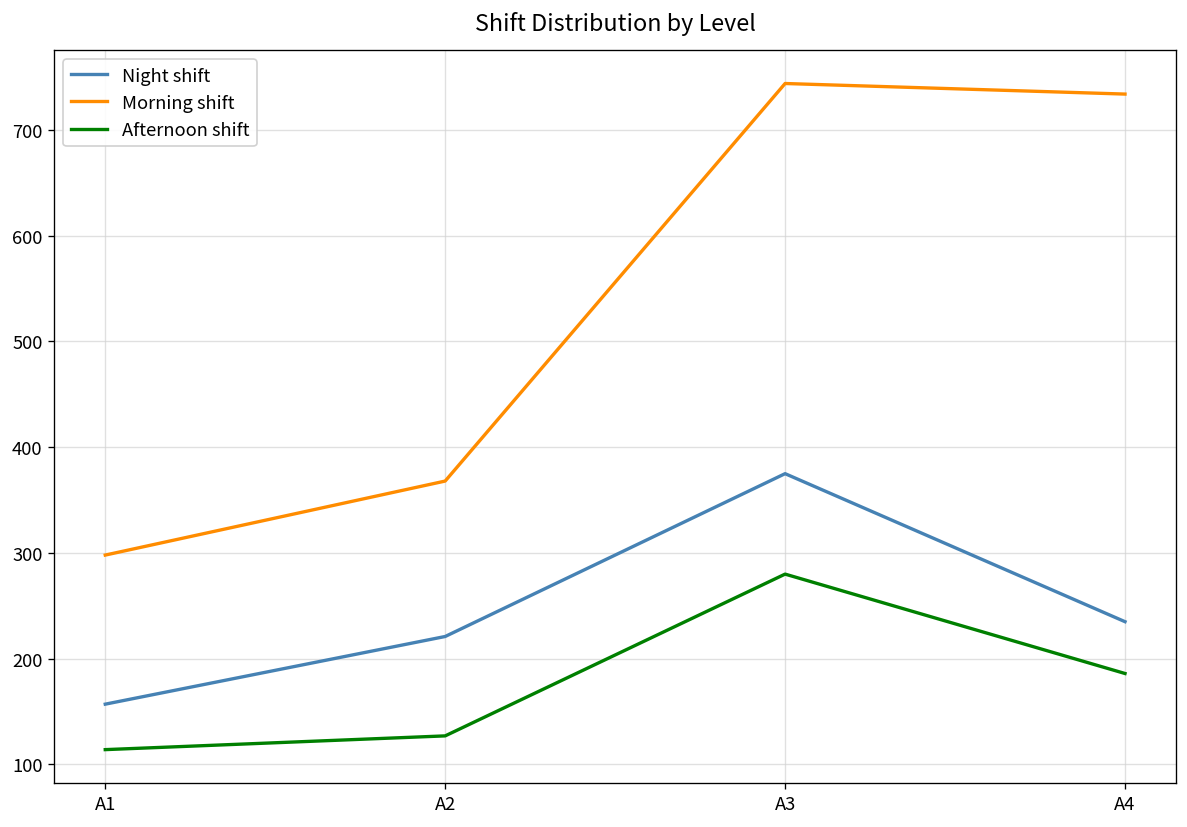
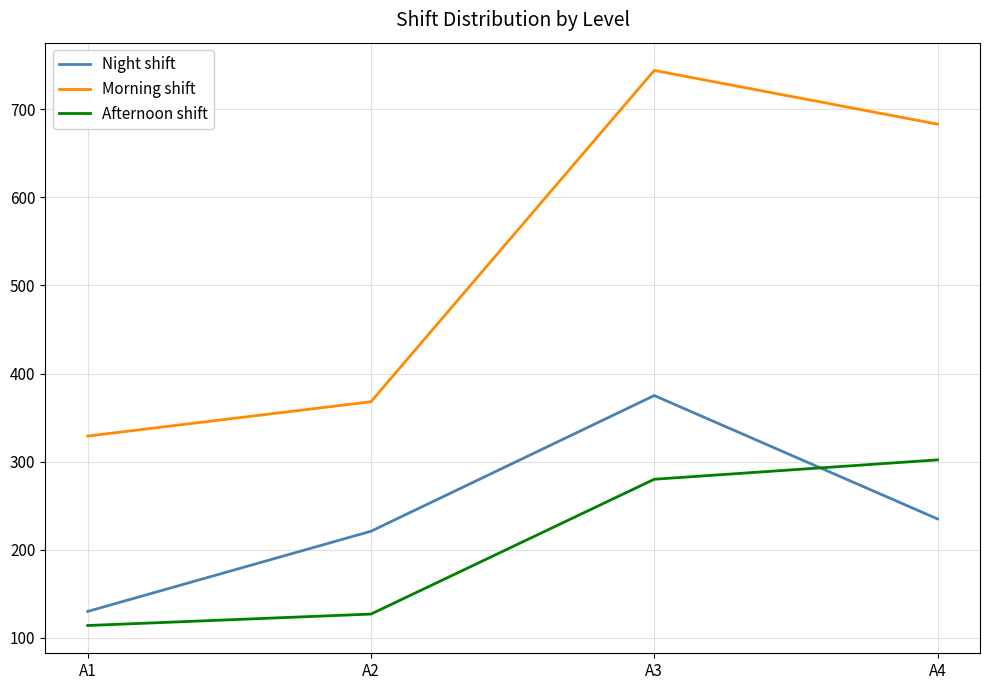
Night shift, A1: 160 -> 130
Morning shift, A1: 300 -> 330
Morning shift, A4: 730 -> 680
Afternoon shift, A4: 190 -> 300
